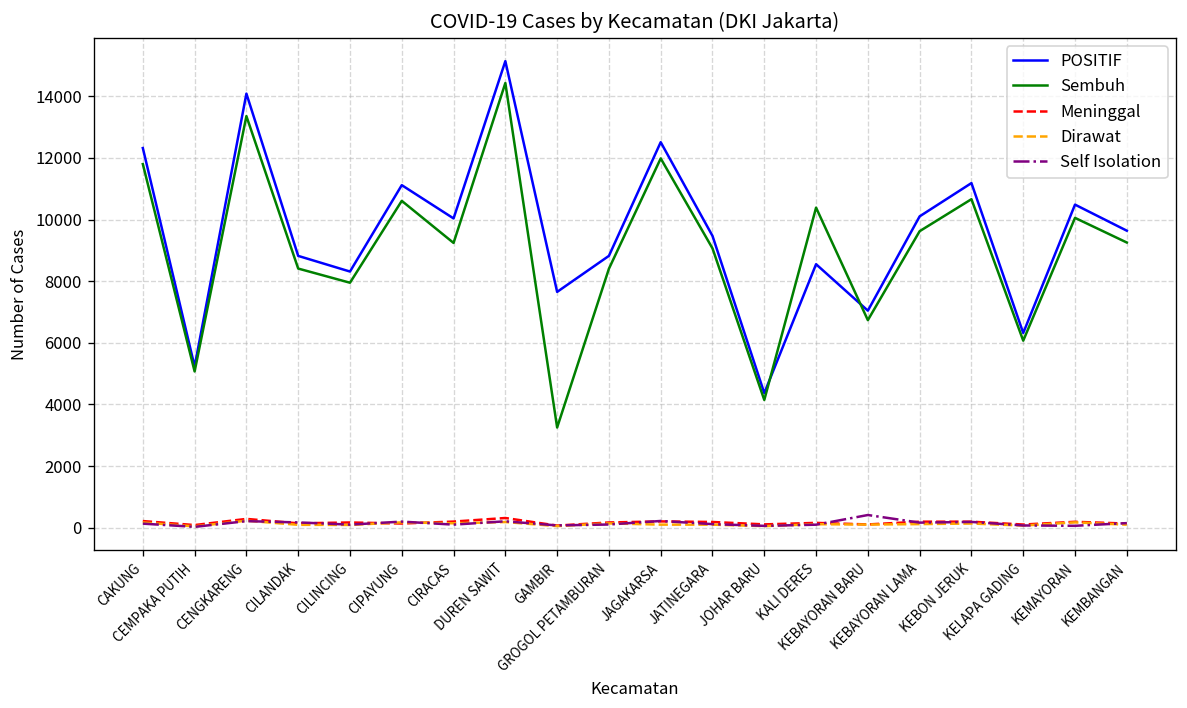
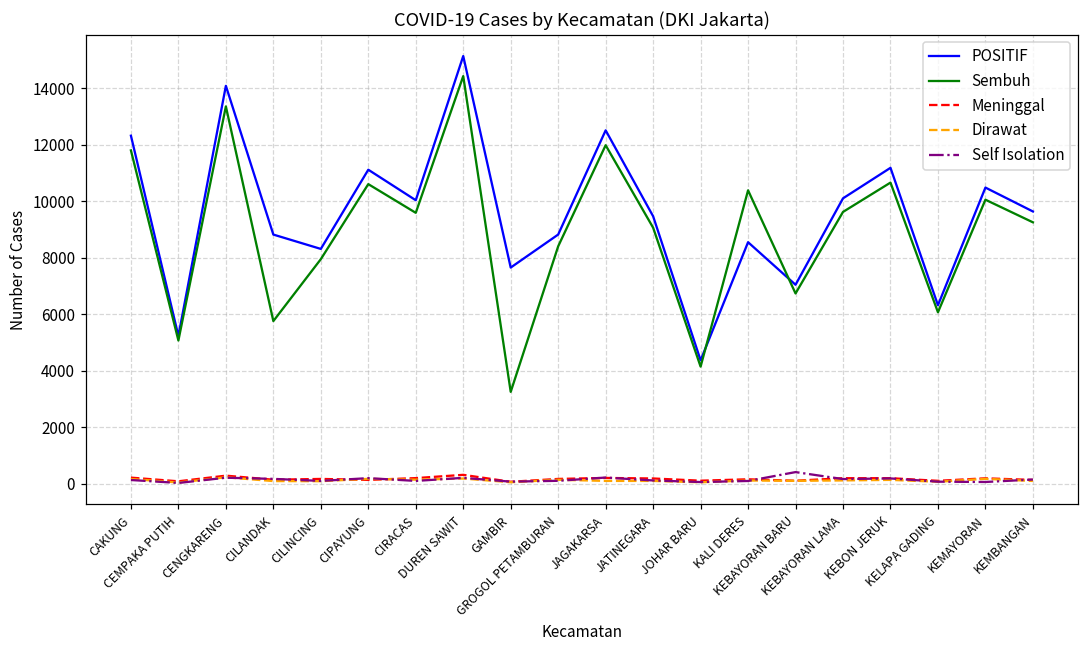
Sembuh, CILANDAK: 8400 -> 5800
Sembuh, CIRACAS: 9200 -> 9600
